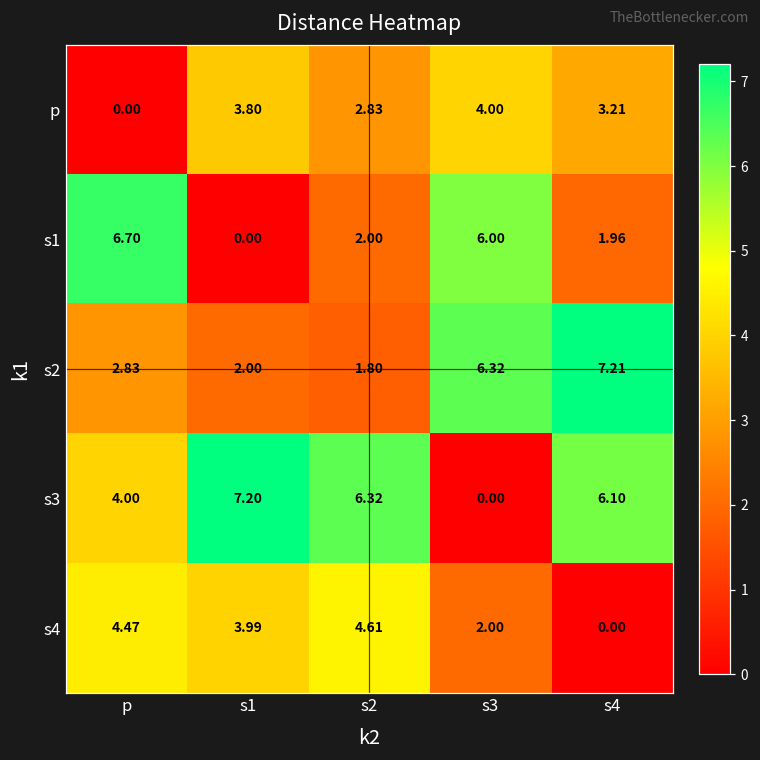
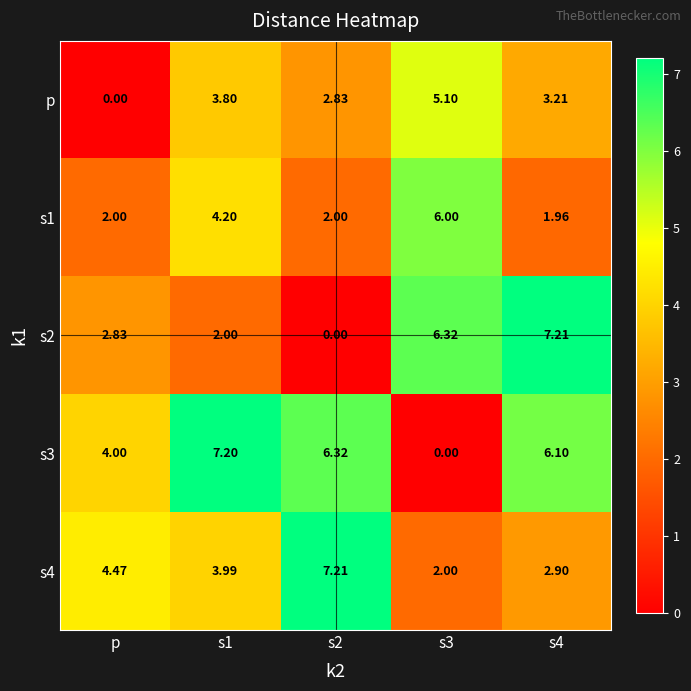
p, s3: 4.00 -> 5.10
s1, p: 6.70 -> 2.00
s1, s1: 0.00 -> 4.20
s2, s2: 1.80 -> 0.00
s4, s2: 4.61 -> 7.21
s4, s4: 0.00 -> 2.90
